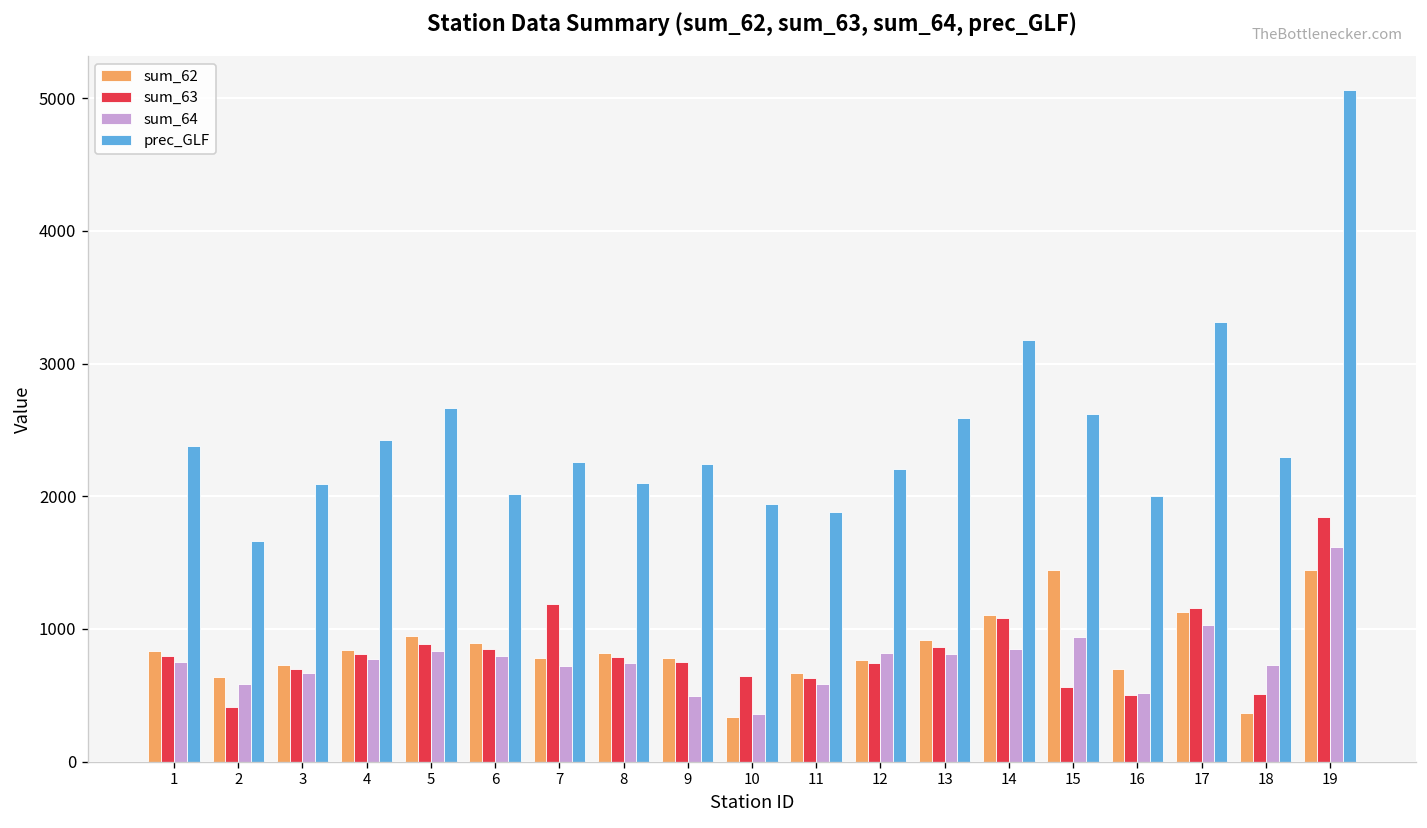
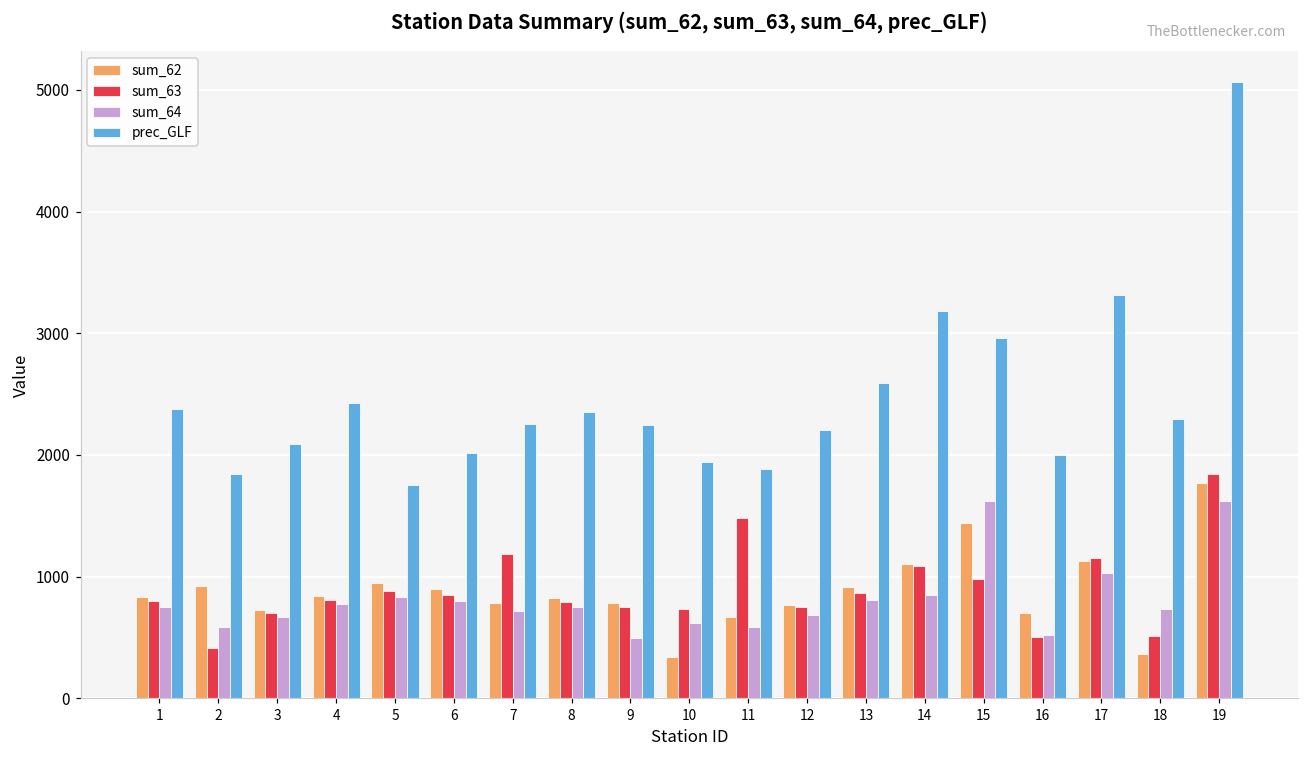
sum_62, 2: 640 -> 920
prec_GLF, 2: 1660 -> 1840
prec_GLF, 5: 2670 -> 1760
prec_GLF, 8: 2100 -> 2350
sum_63, 10: 650 -> 740
sum_64, 10: 360 -> 620
sum_63, 11: 630 -> 1480
sum_64, 12: 820 -> 690
sum_63, 15: 560 -> 980
sum_64, 15: 940 -> 1620
prec_GLF, 15: 2620 -> 2960
sum_62, 19: 1440 -> 1770
